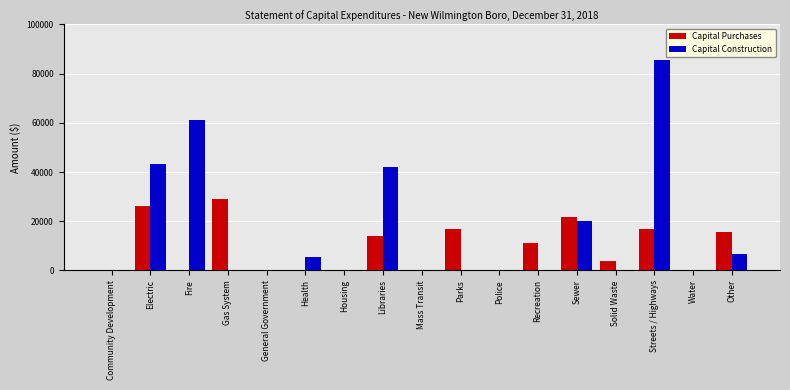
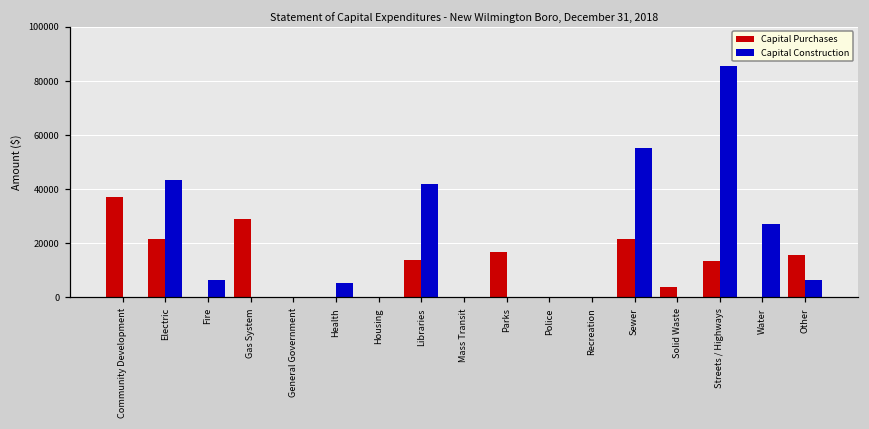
Capital Purchases, Community Development: 0 -> 37000
Capital Purchases, Electric: 26000 -> 22000
Capital Construction, Fire: 61000 -> 6000
Capital Purchases, Recreation: 11000 -> 0
Capital Construction, Sewer: 20000 -> 55000
Capital Purchases, Streets / Highways: 17000 -> 13000
Capital Construction, Water: 0 -> 27000
